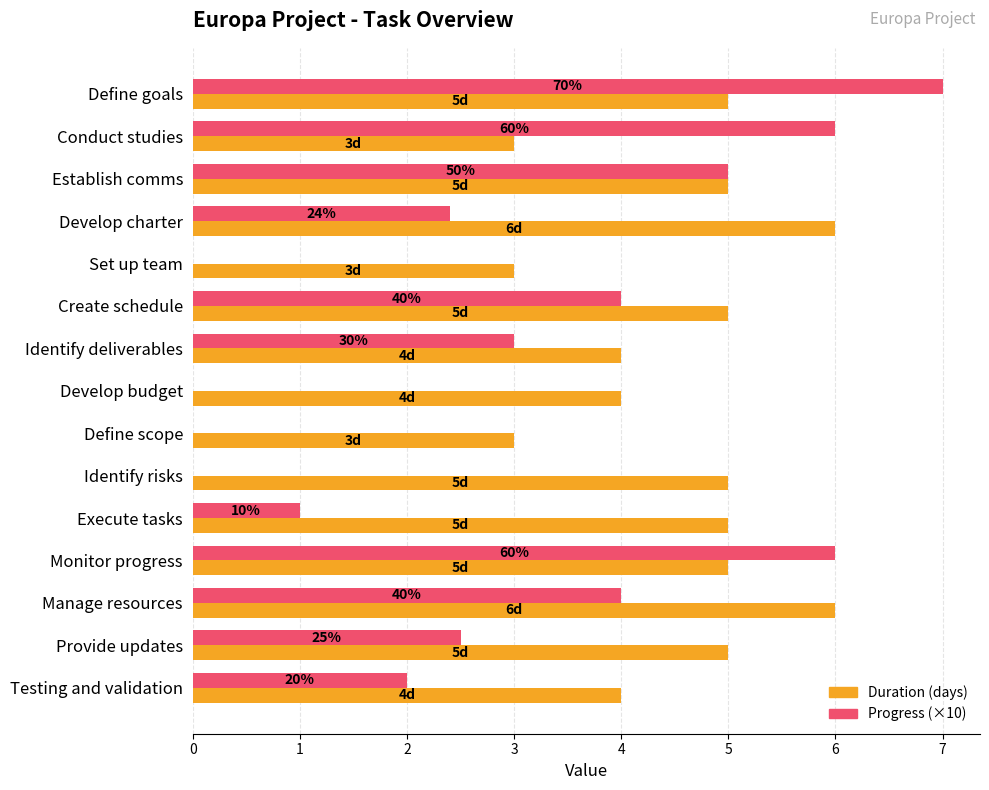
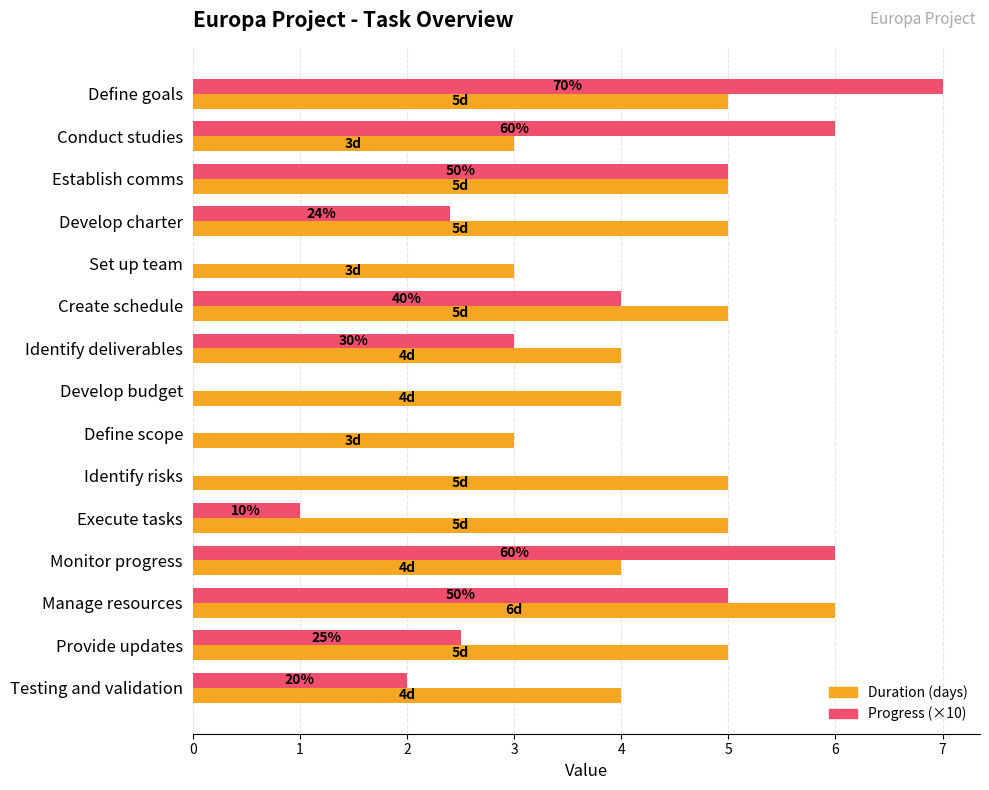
Duration (days), Develop charter: 6d -> 5d
Duration (days), Monitor progress: 5d -> 4d
Progress (×10), Manage resources: 40% -> 50%
